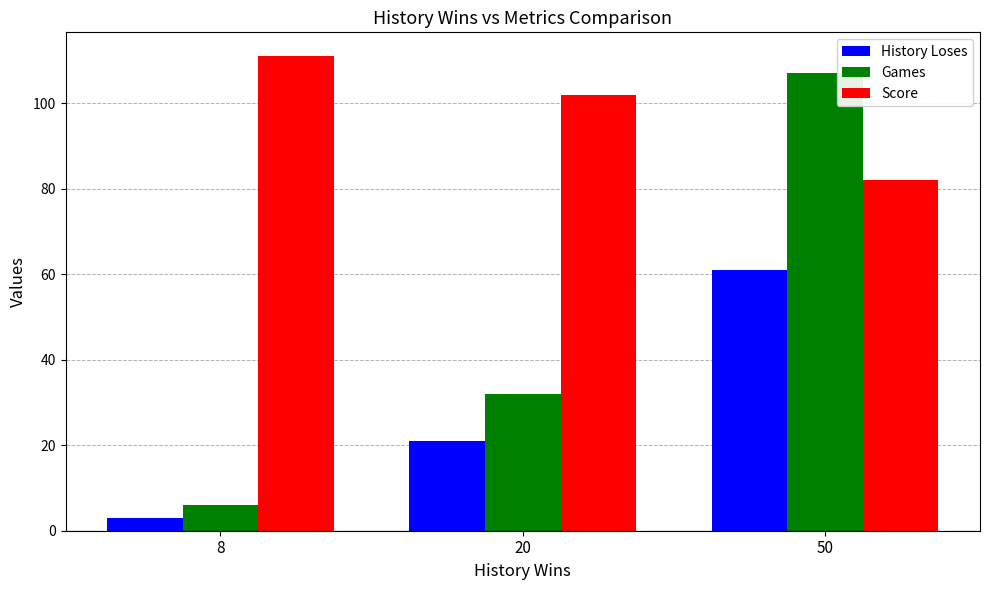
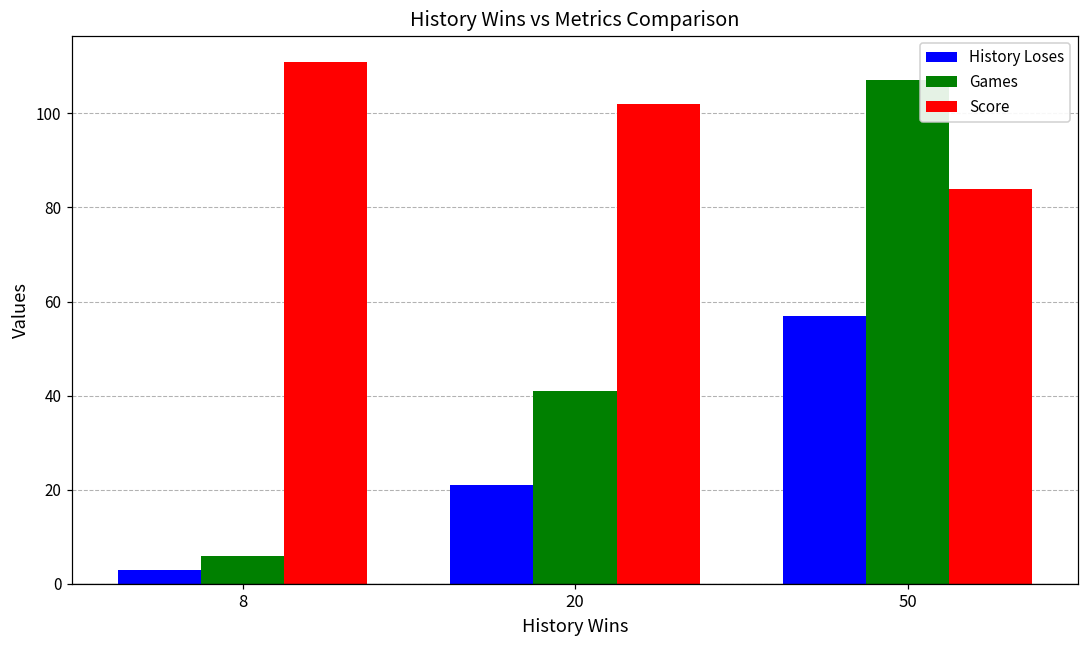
Games, 20: 32 -> 41
History Loses, 50: 61 -> 57
Score, 50: 82 -> 84
